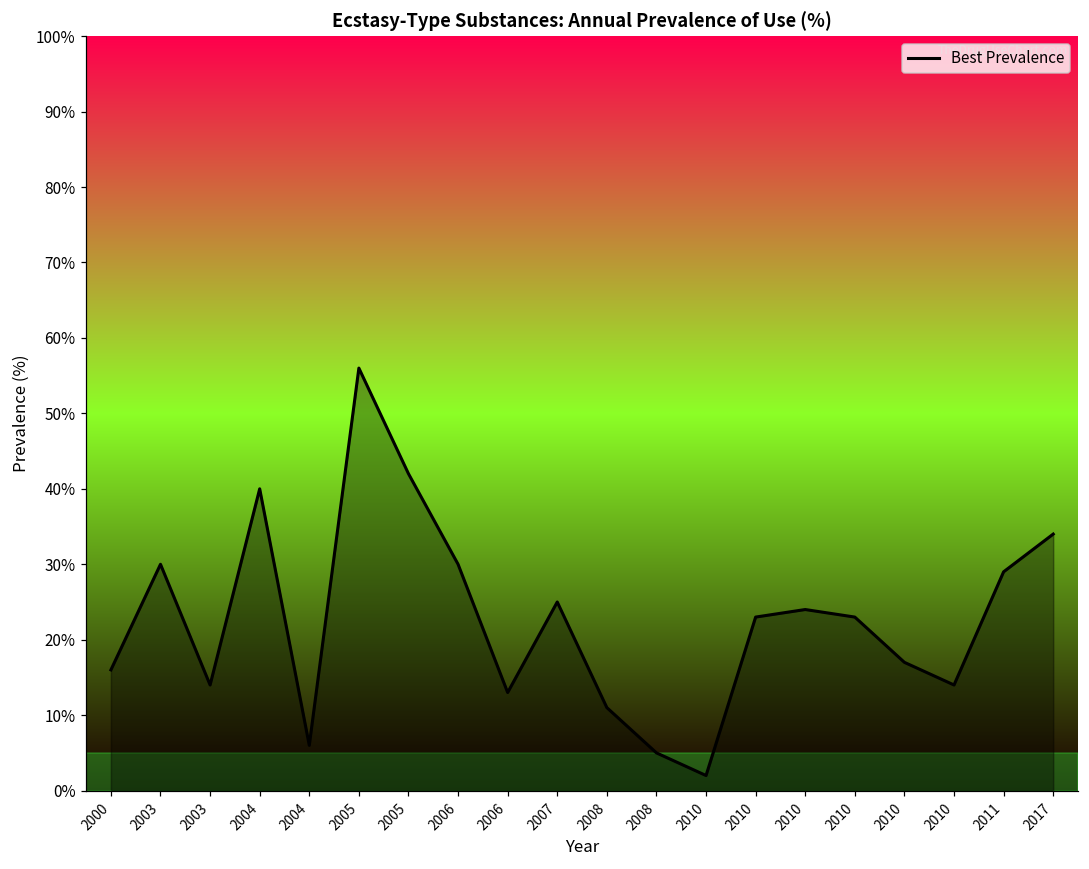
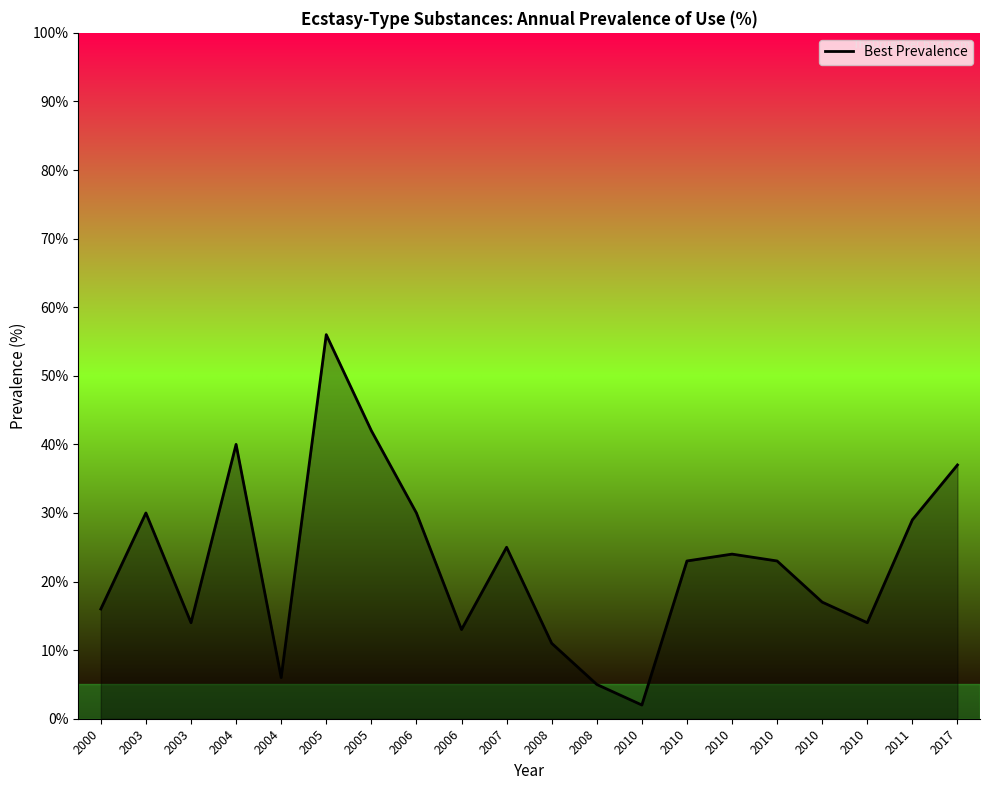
2017: 34% -> 37%
